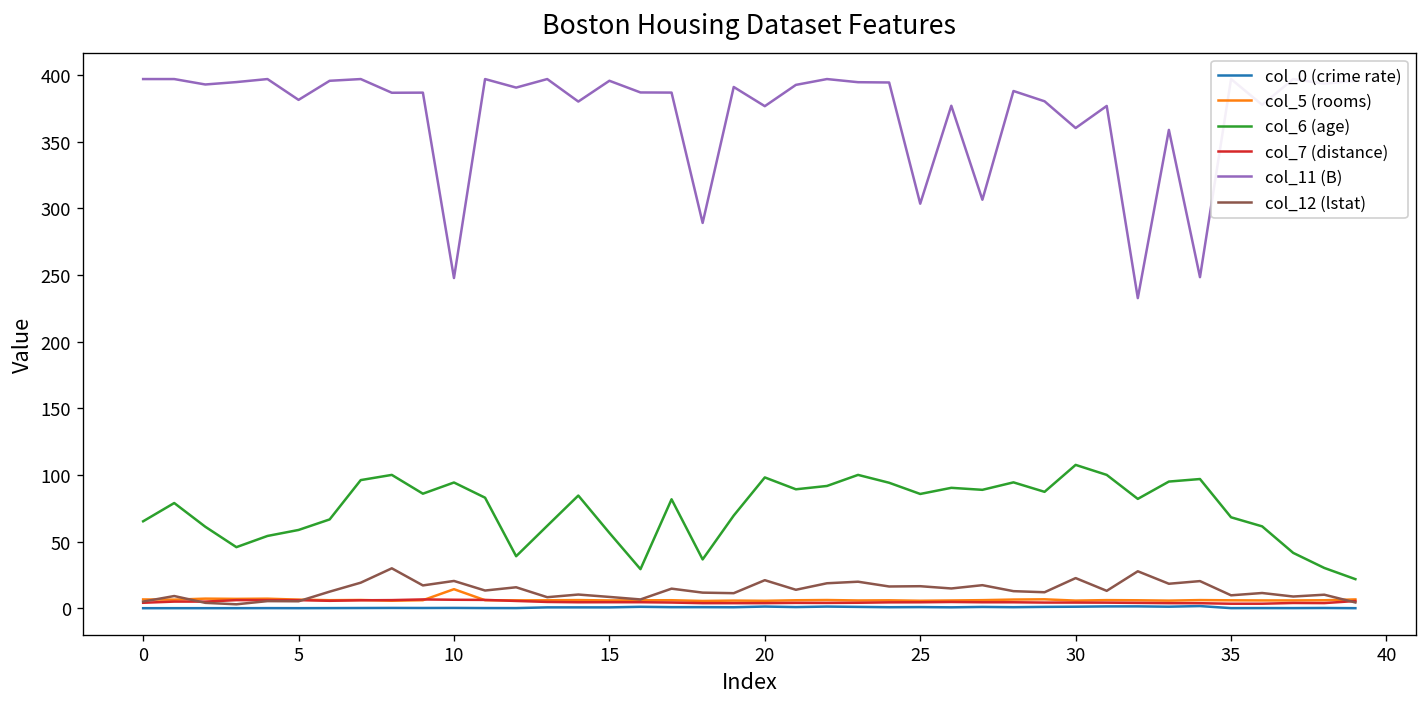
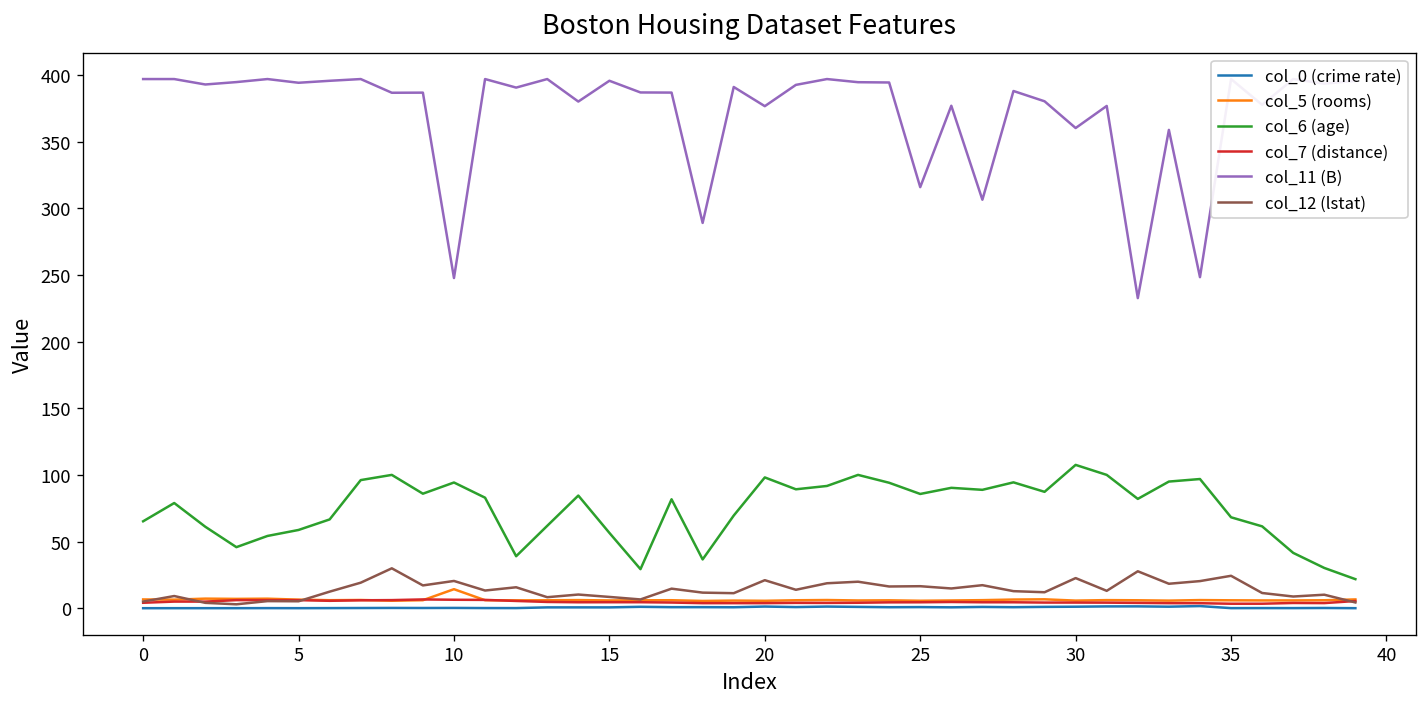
col_11 (B), 5: 381 -> 394
col_11 (B), 25: 303 -> 316
col_12 (lstat), 35: 10 -> 24
